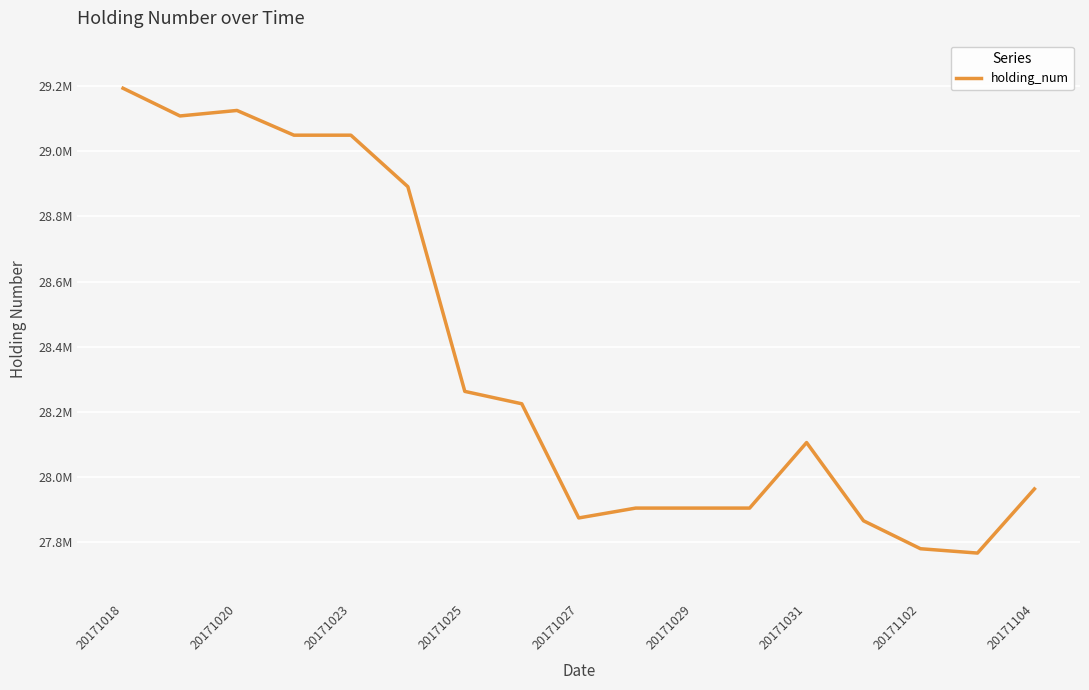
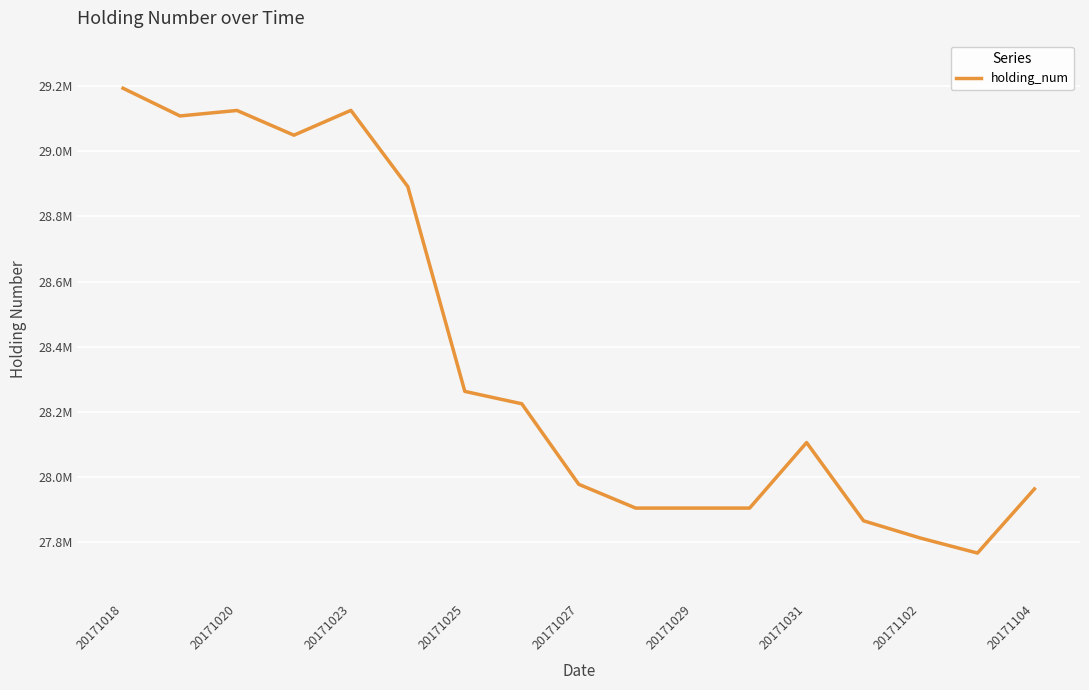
20171023: 29050000 -> 29130000
20171027: 27870000 -> 27980000
20171102: 27780000 -> 27810000
